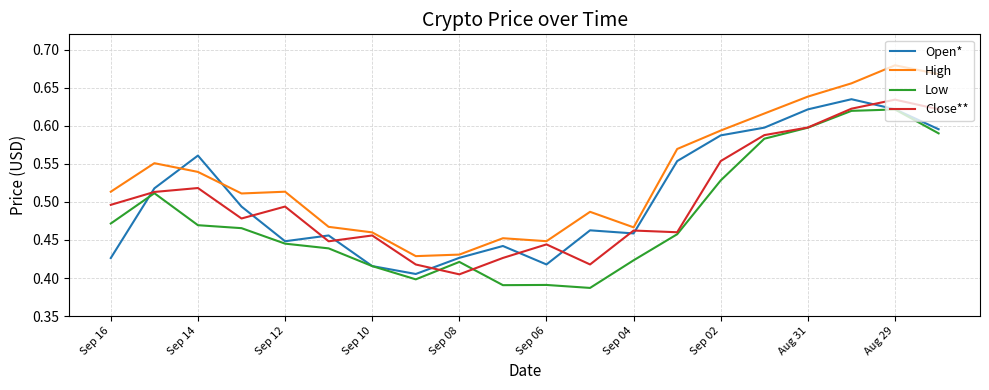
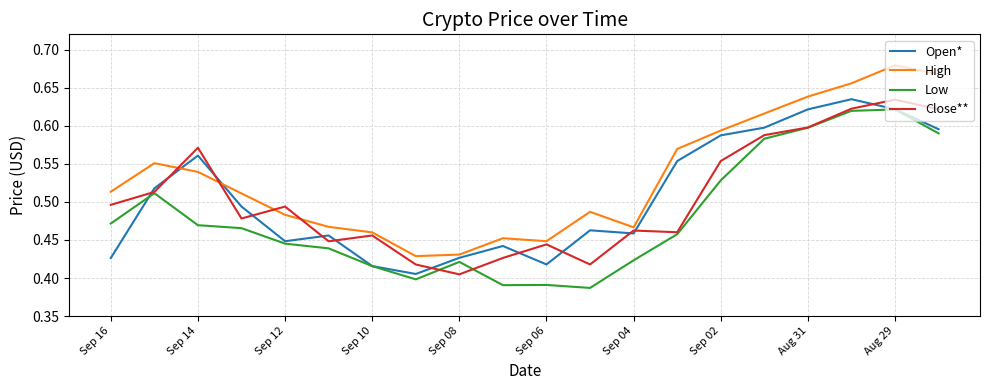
Close**, Sep 14: 0.52 -> 0.57
High, Sep 12: 0.51 -> 0.48
